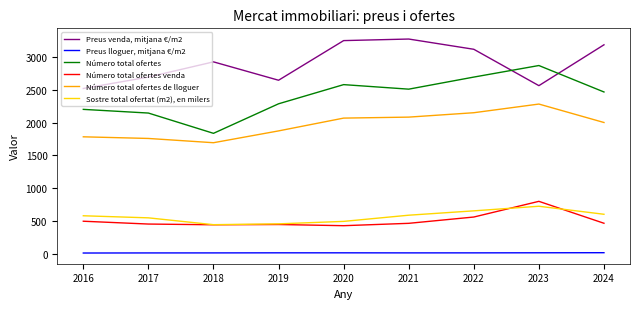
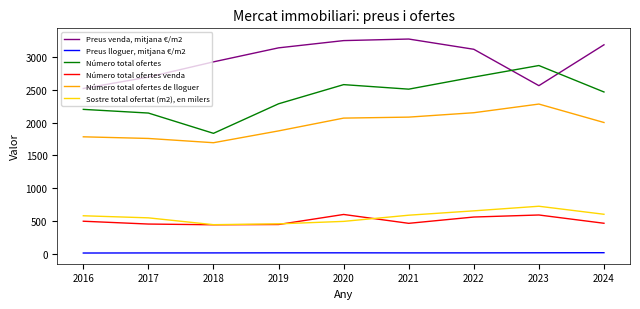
Preus venda, mitjana €/m2, 2019: 2600 -> 3100
Número total ofertes venda, 2020: 400 -> 600
Número total ofertes venda, 2023: 800 -> 600
